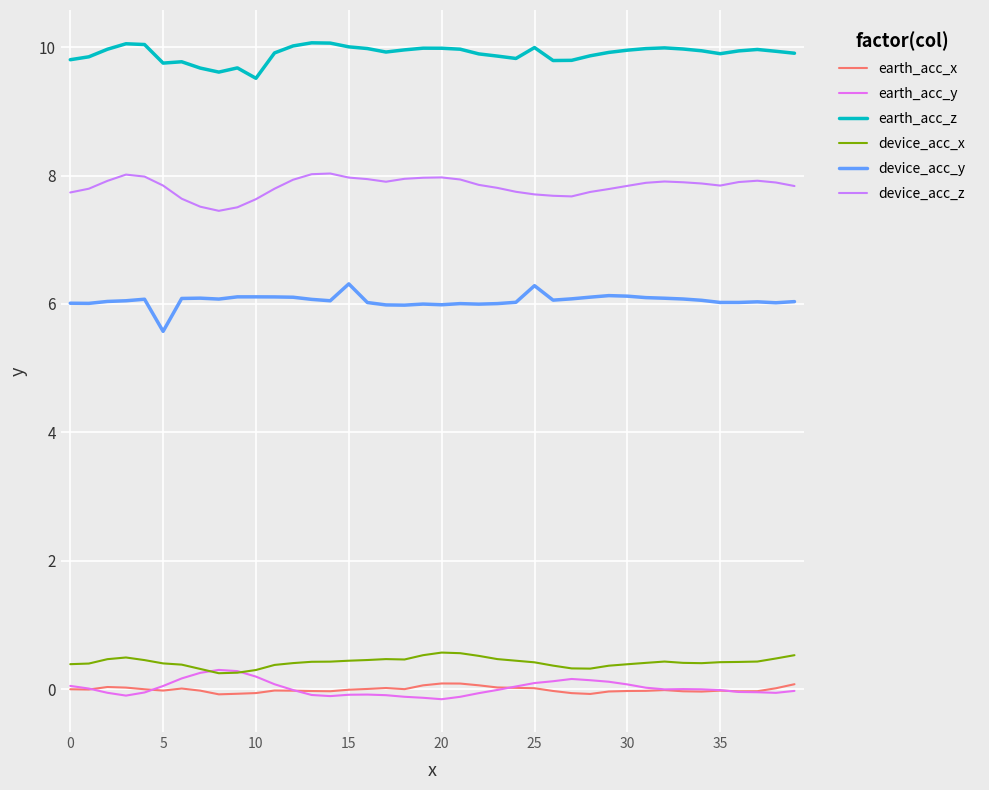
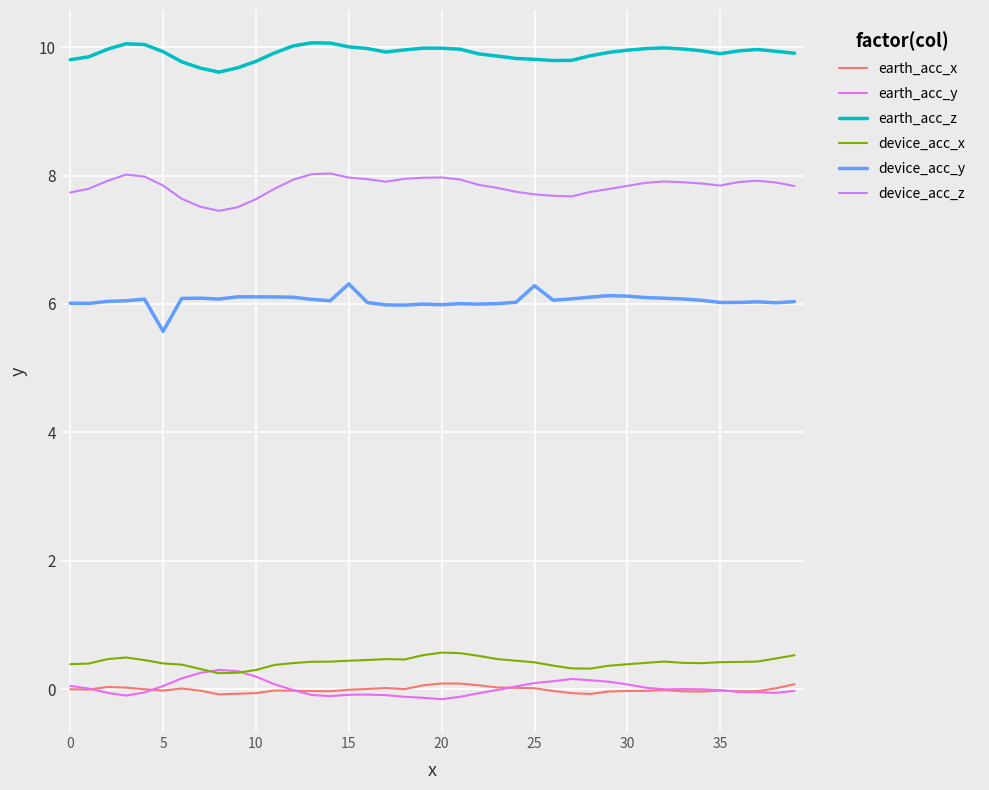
earth_acc_z, 5: 9.8 -> 9.9
earth_acc_z, 10: 9.5 -> 9.8
earth_acc_z, 25: 10.0 -> 9.8
